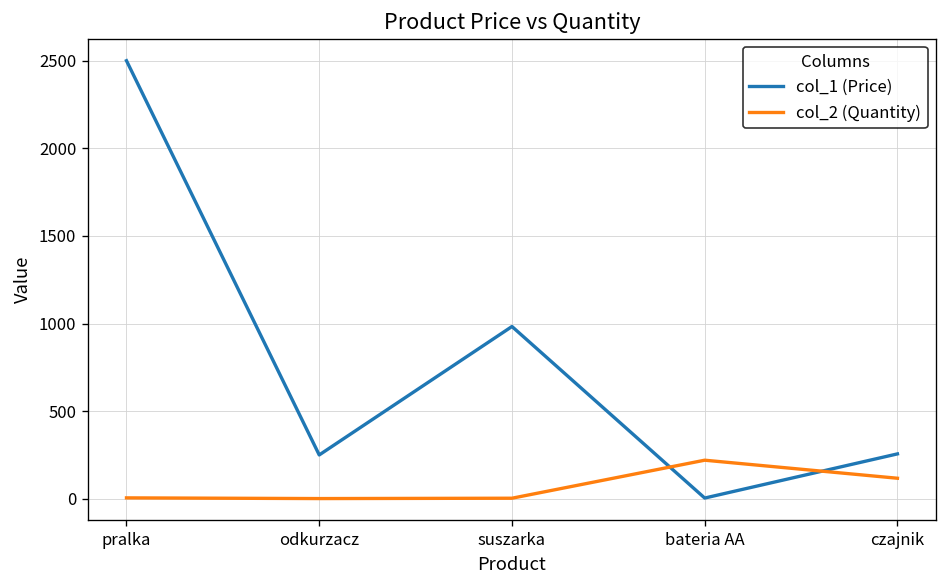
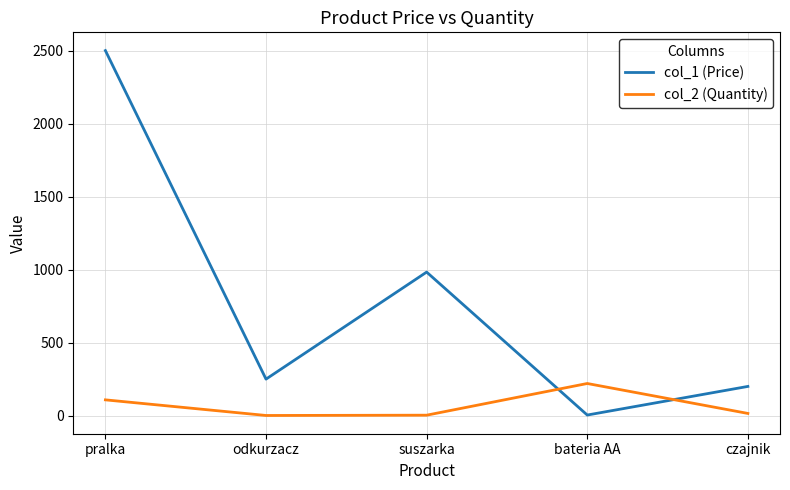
col_2 (Quantity), pralka: 10 -> 110
col_1 (Price), czajnik: 260 -> 200
col_2 (Quantity), czajnik: 120 -> 20
